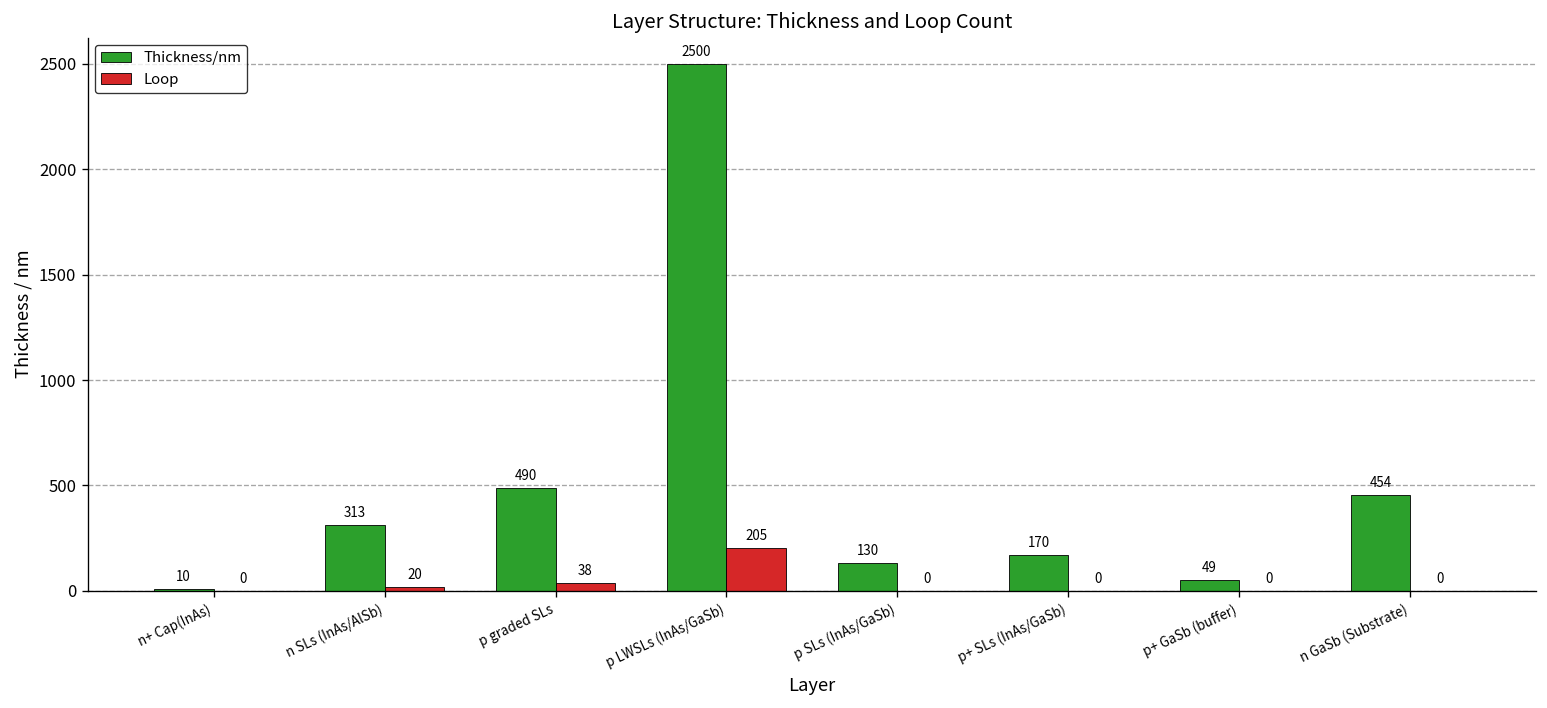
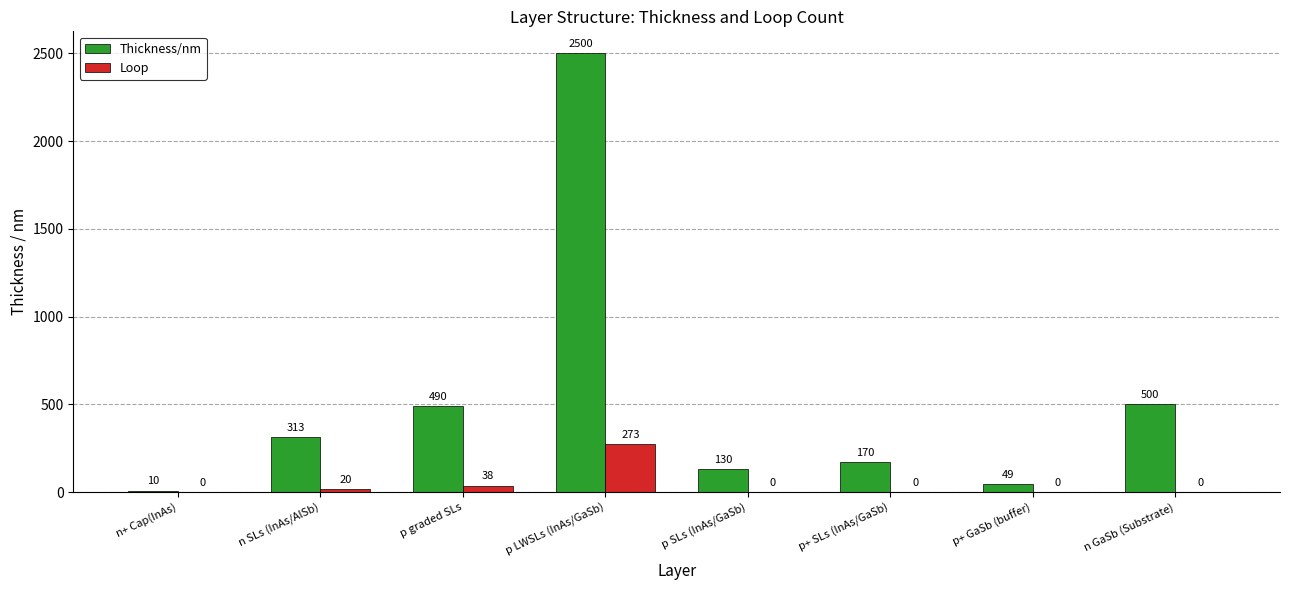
Loop, p LWSLs (InAs/GaSb): 205 -> 273
Thickness/nm, n GaSb (Substrate): 454 -> 500
